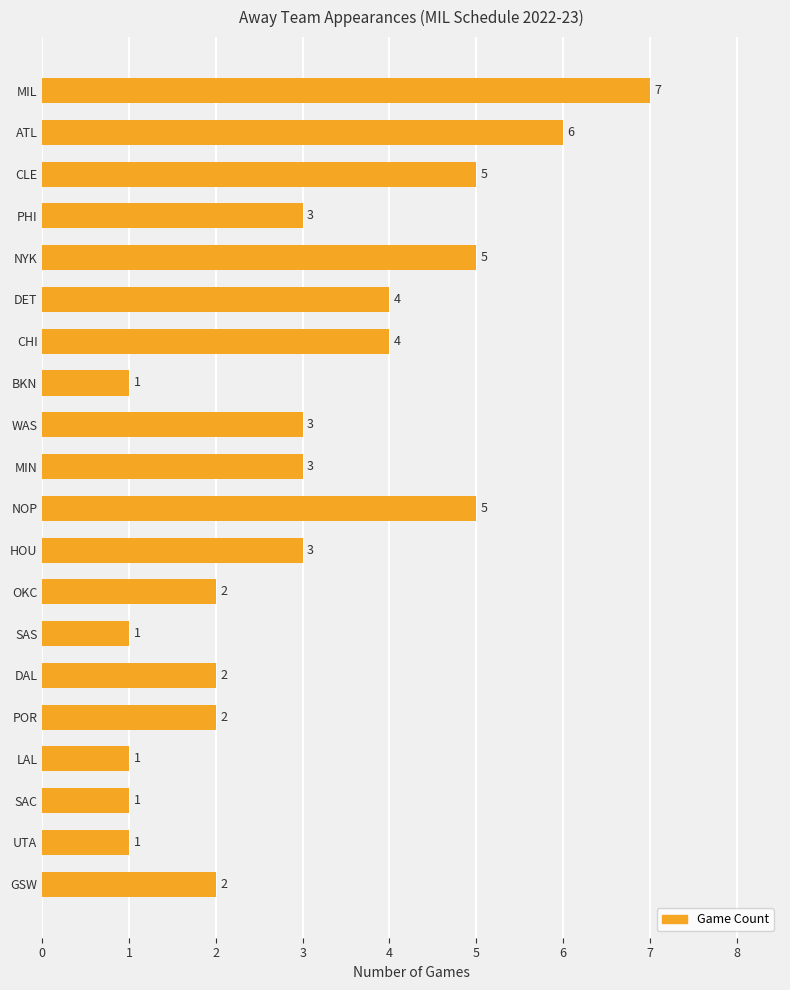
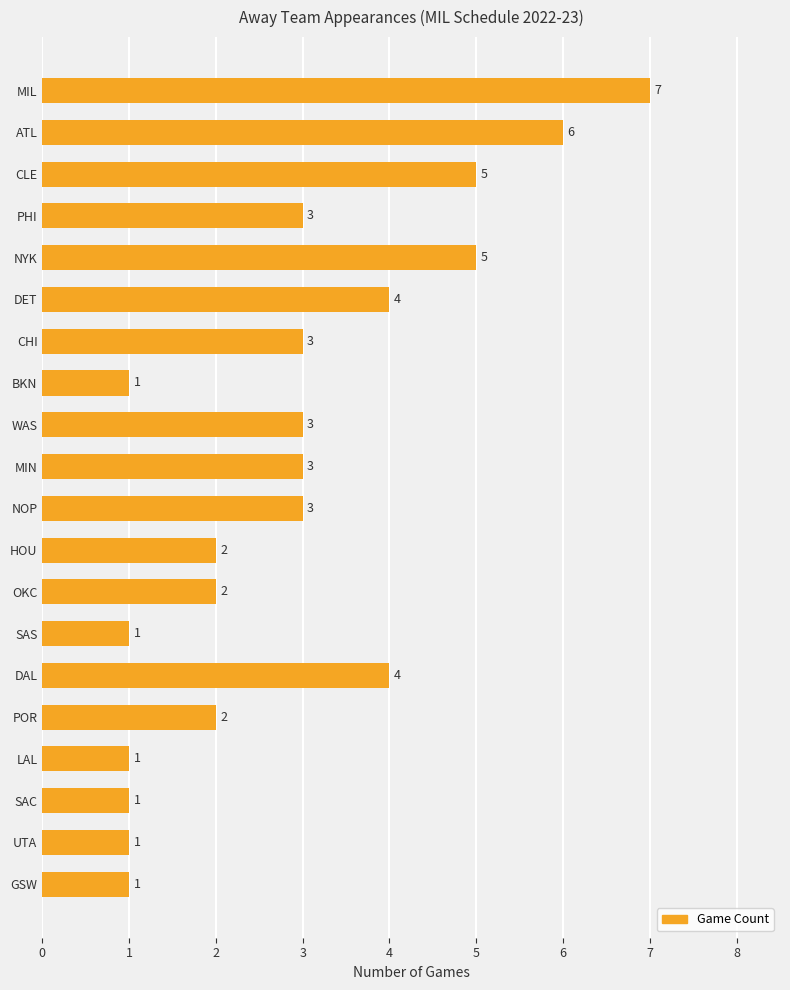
CHI: 4 -> 3
NOP: 5 -> 3
HOU: 3 -> 2
DAL: 2 -> 4
GSW: 2 -> 1
